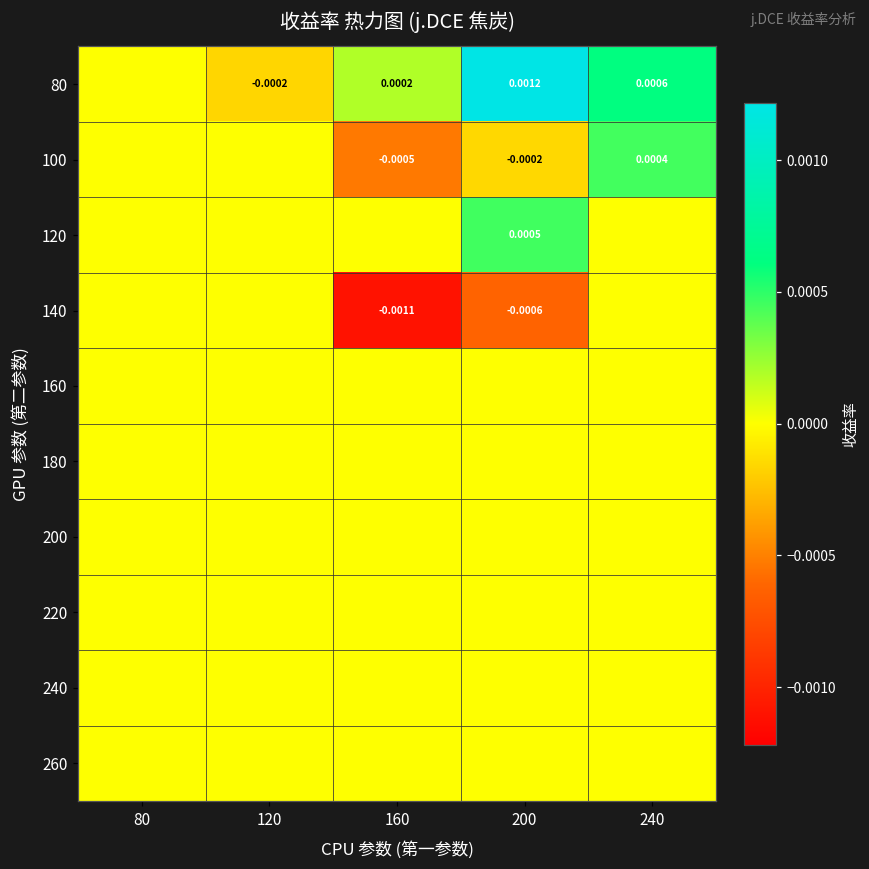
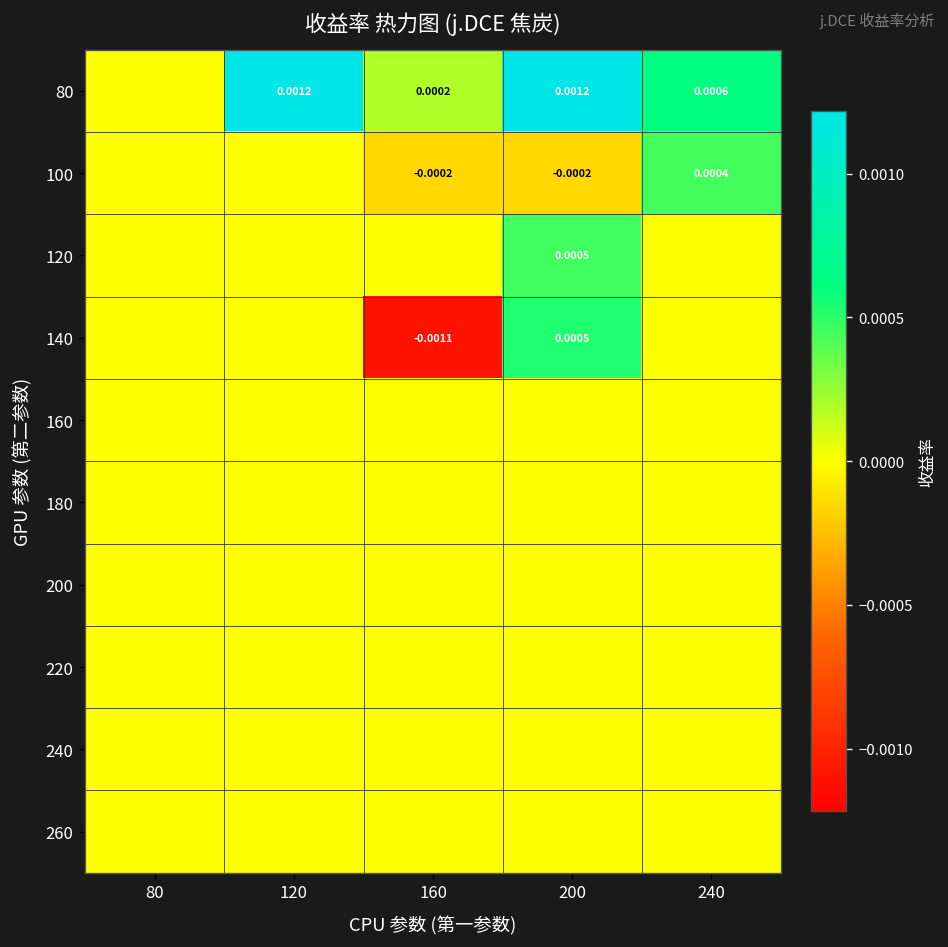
80, 120: -0.0002 -> 0.0012
100, 160: -0.0005 -> -0.0002
140, 200: -0.0006 -> 0.0005
